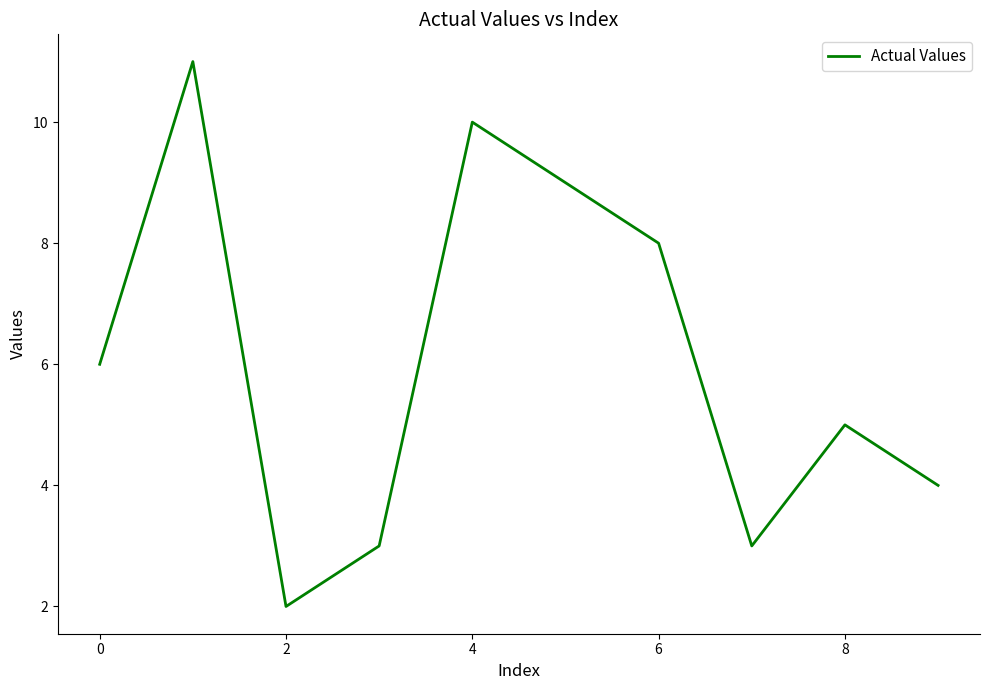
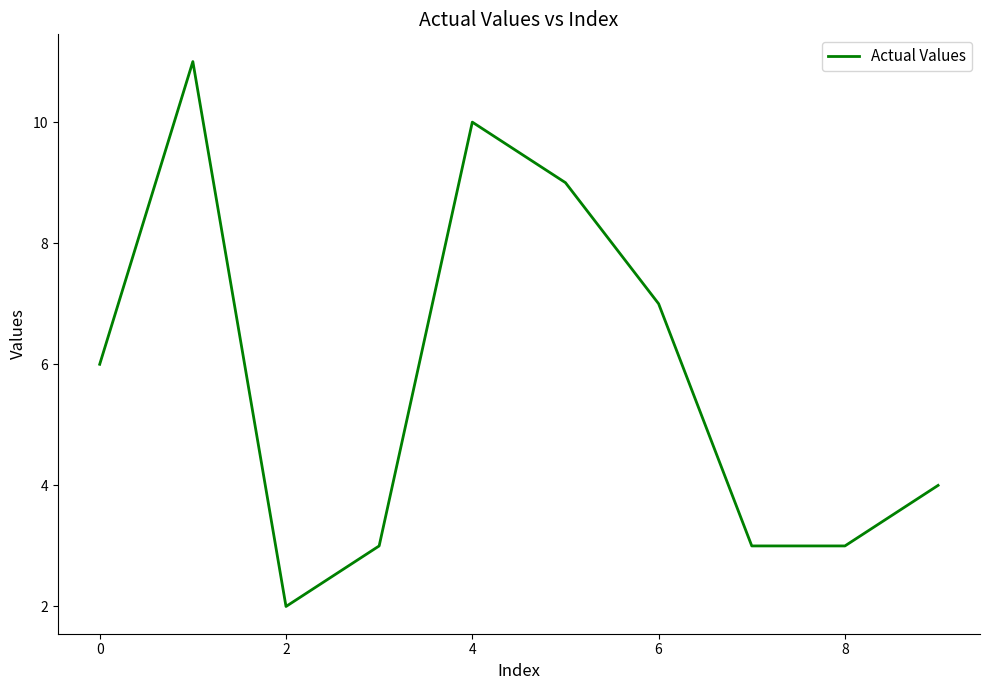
6: 8 -> 7
8: 5 -> 3
